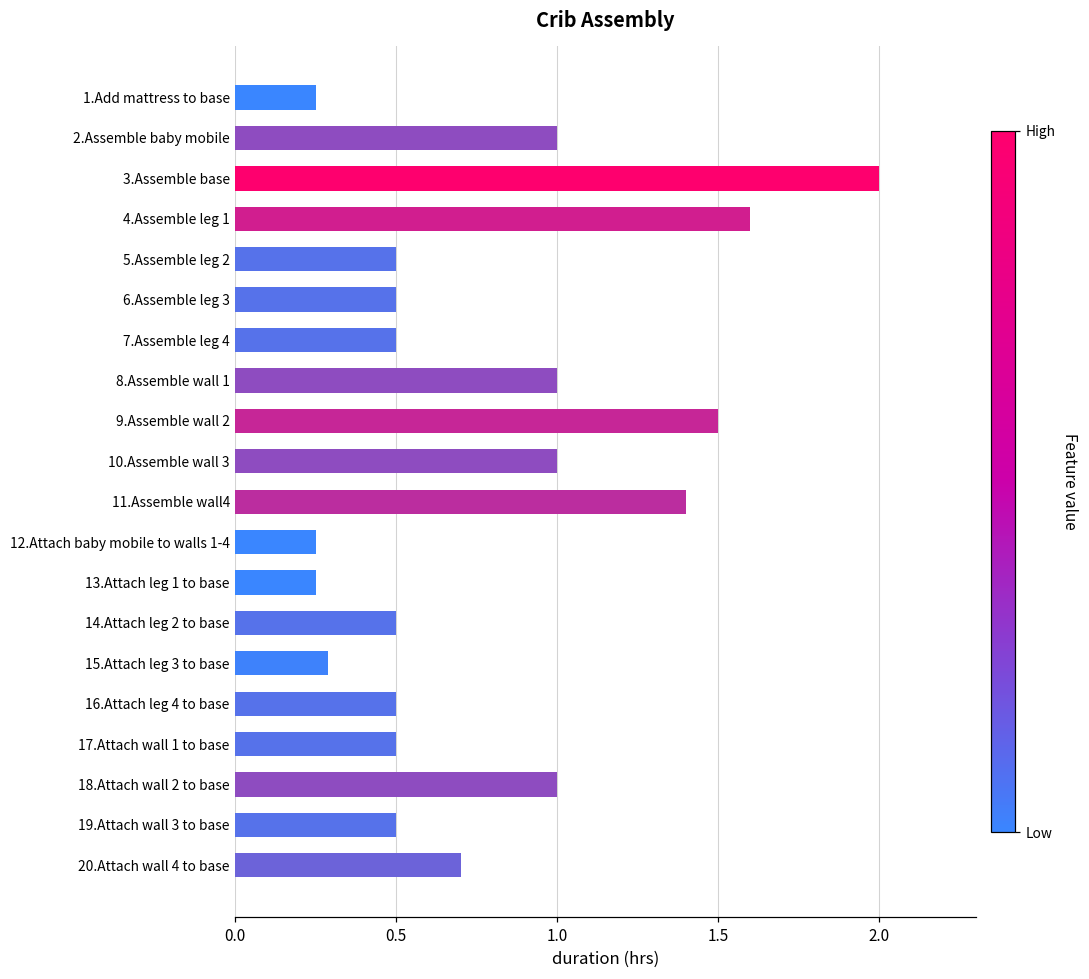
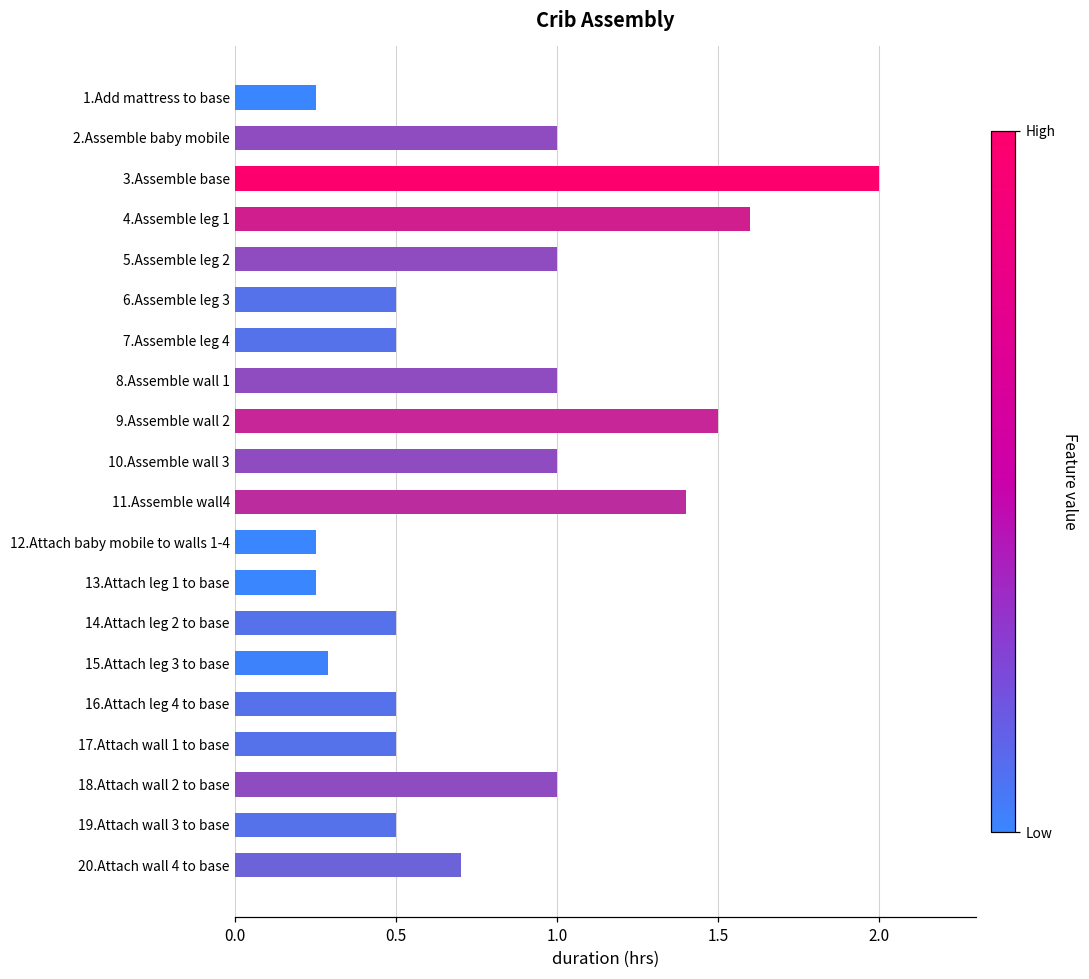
5.Assemble leg 2: 0.5 -> 1.0
